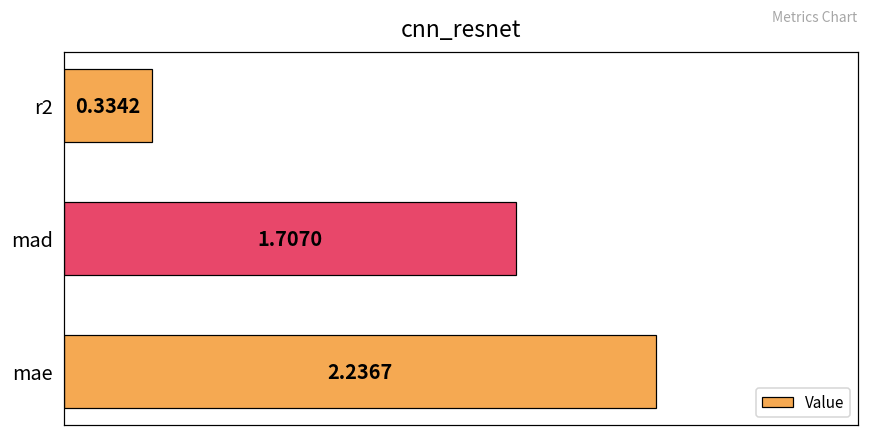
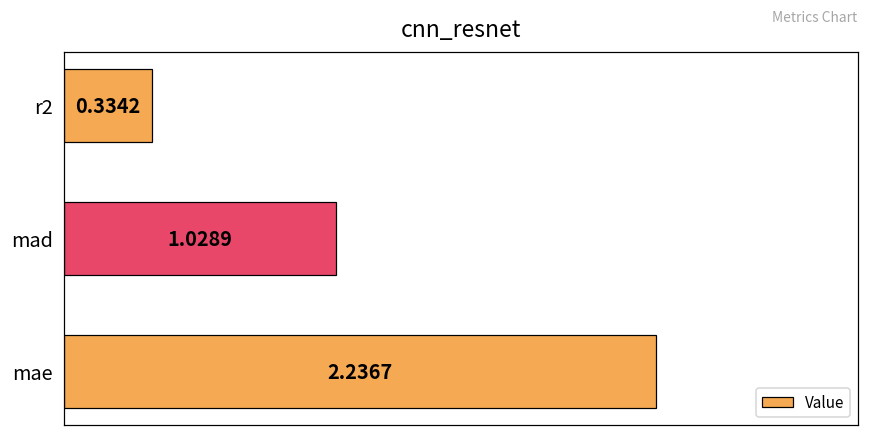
mad: 1.7070 -> 1.0289
